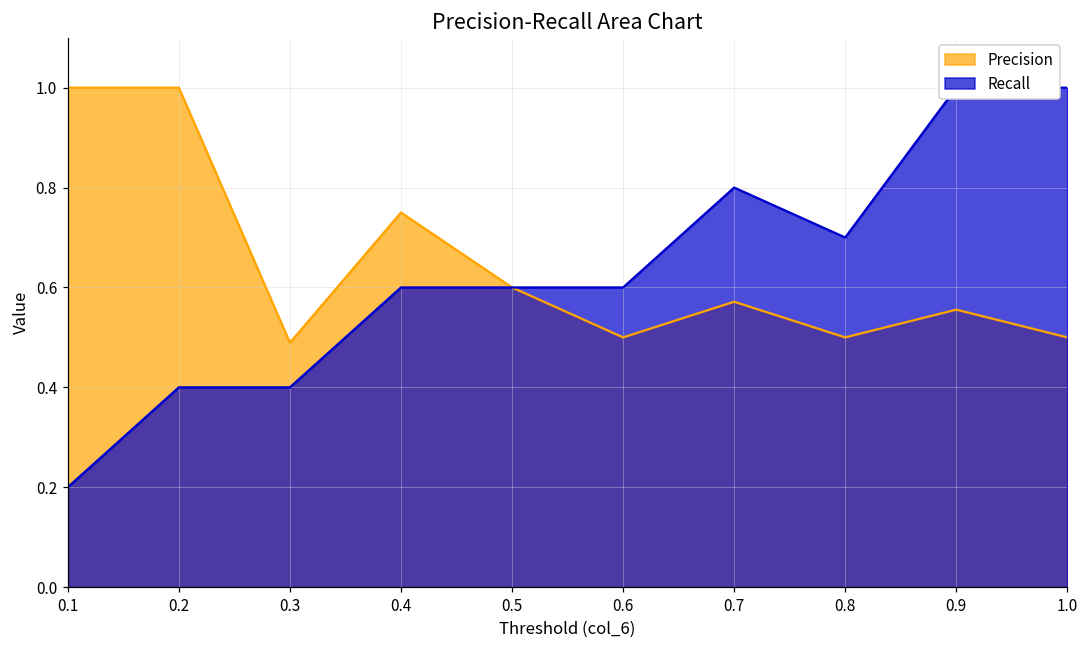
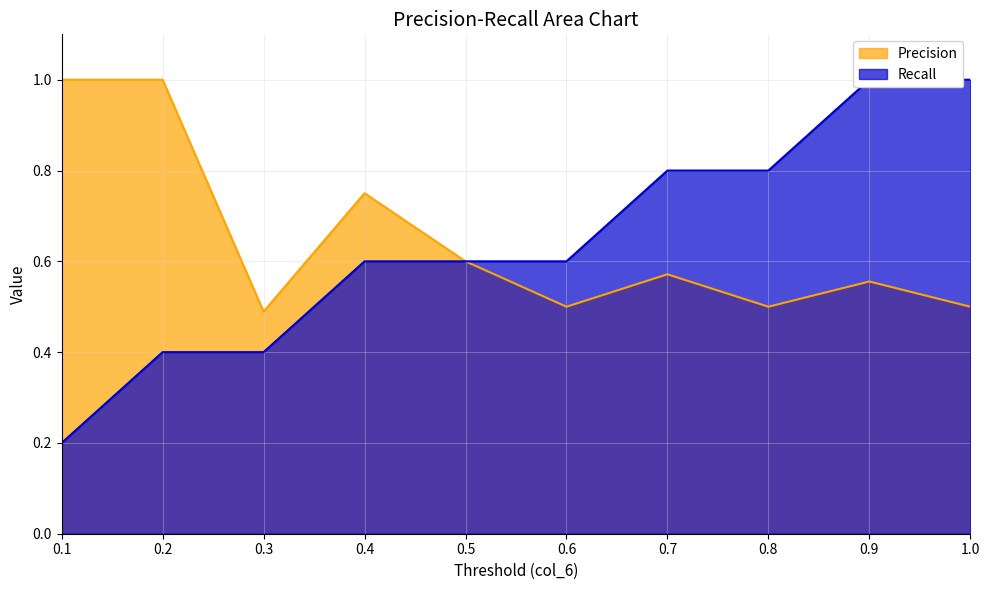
Recall, 0.8: 0.7 -> 0.8
